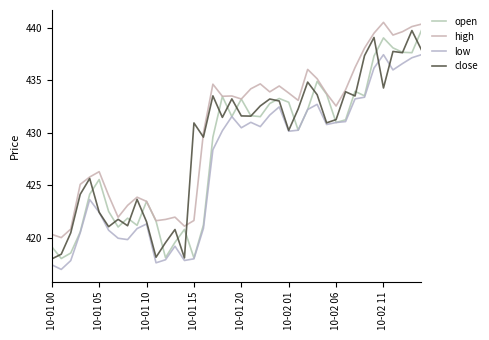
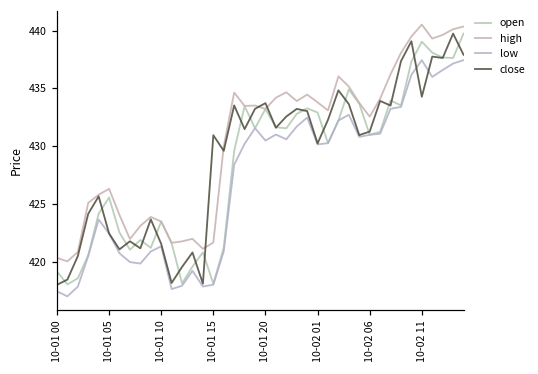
close, 10-01 20: 431.6 -> 433.7
